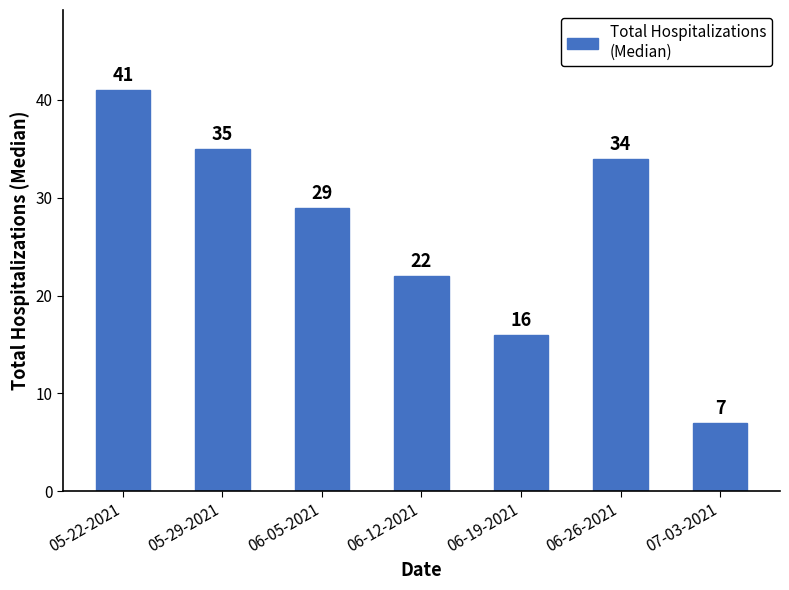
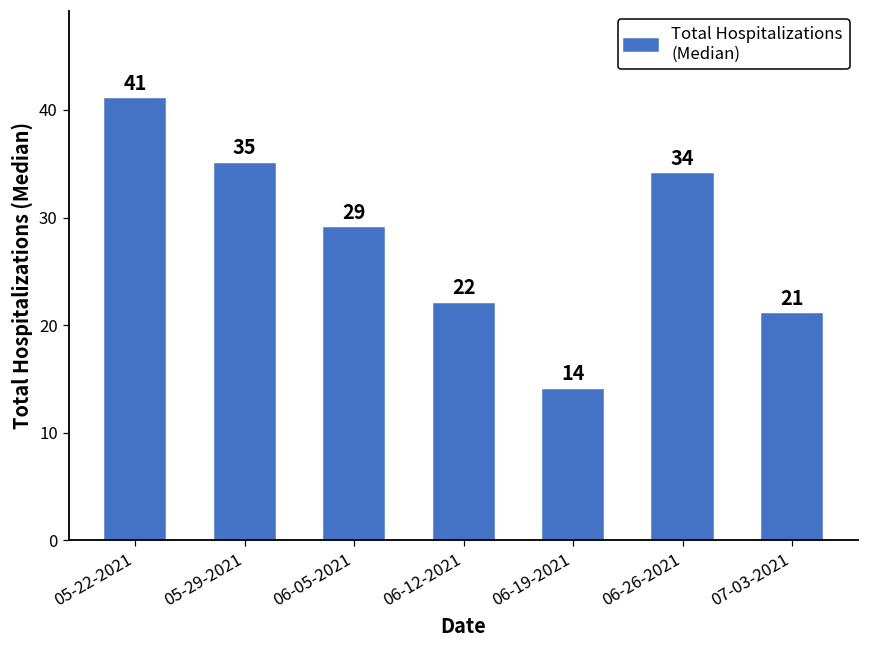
06-19-2021: 16 -> 14
07-03-2021: 7 -> 21
